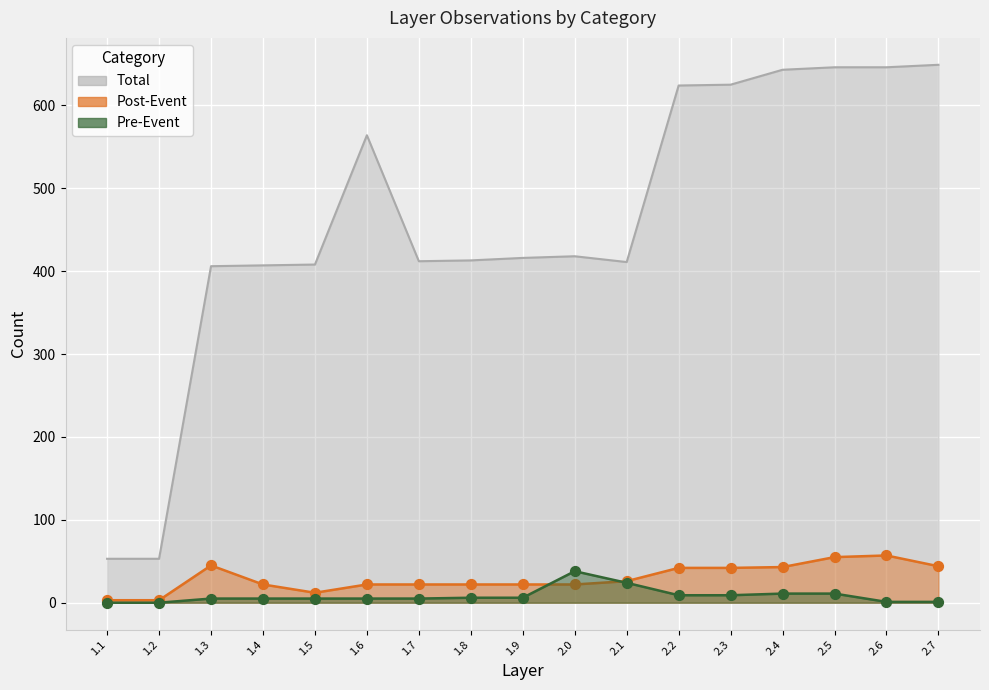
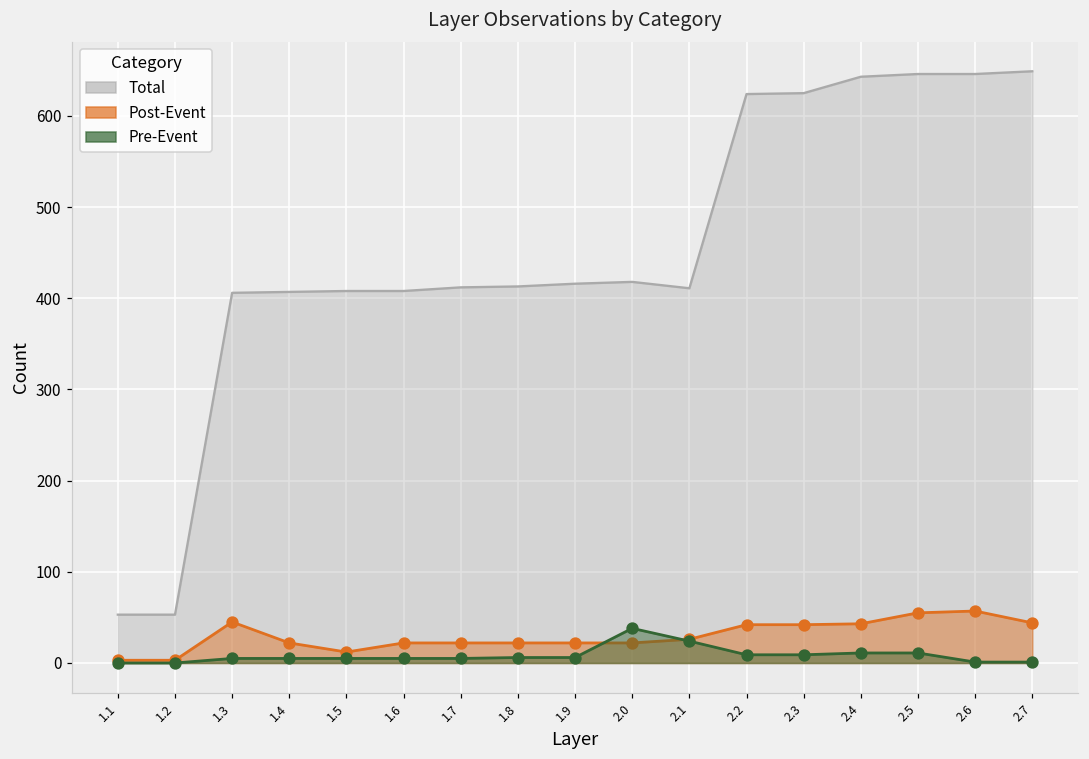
Total, 1.6: 560 -> 410
